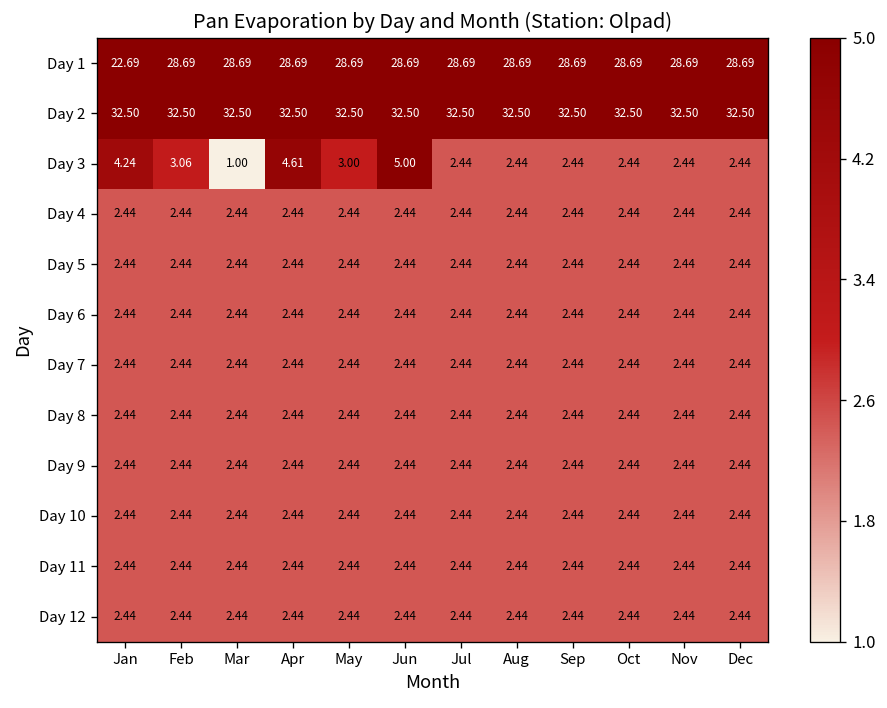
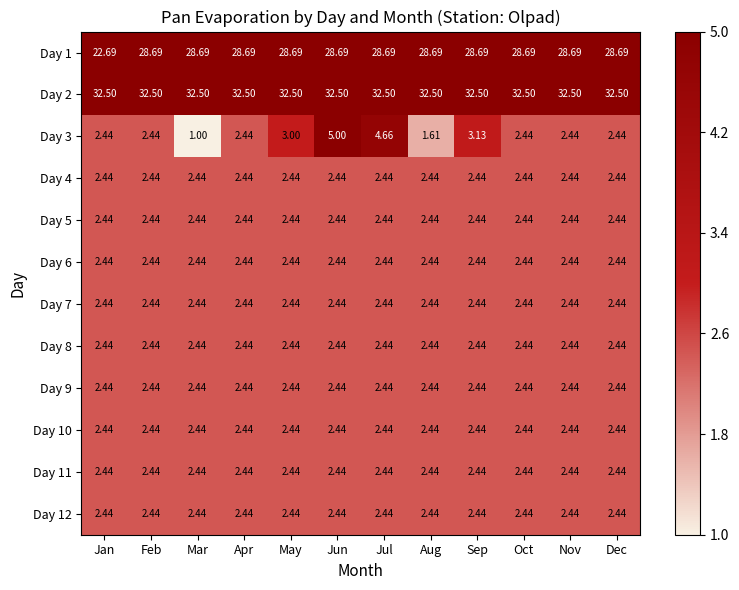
Day 3, Jan: 4.24 -> 2.44
Day 3, Feb: 3.06 -> 2.44
Day 3, Apr: 4.61 -> 2.44
Day 3, Jul: 2.44 -> 4.66
Day 3, Aug: 2.44 -> 1.61
Day 3, Sep: 2.44 -> 3.13
